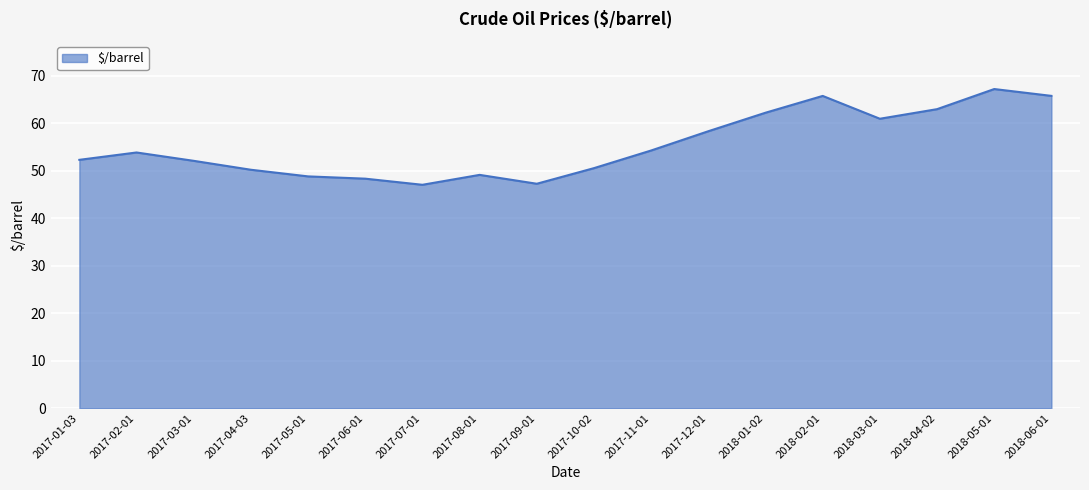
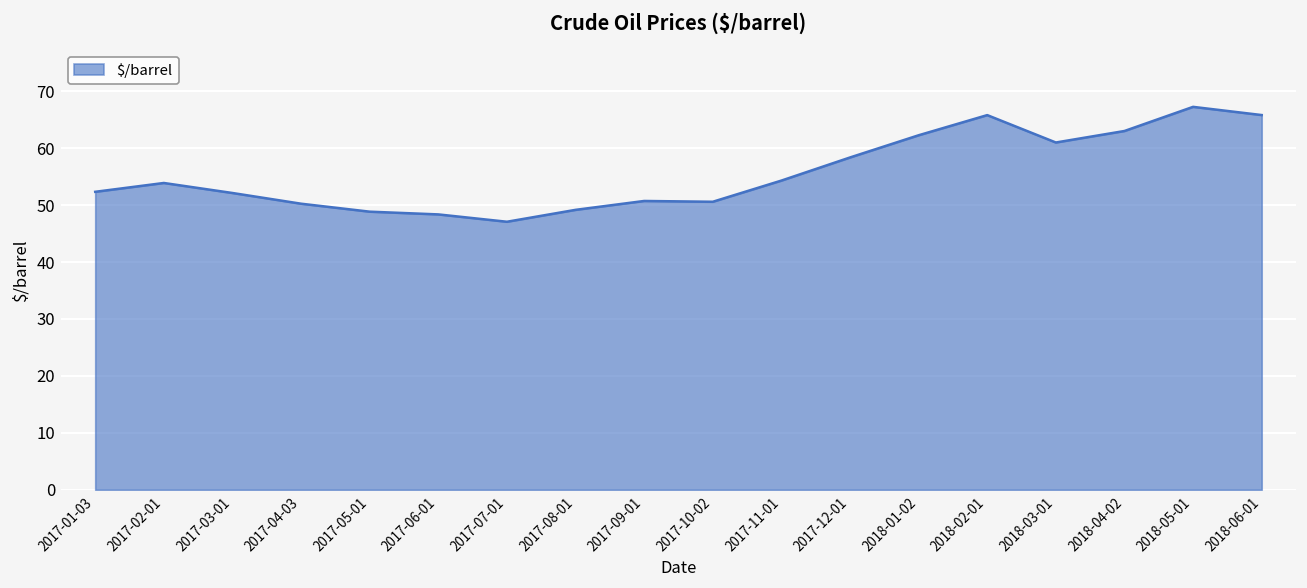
2017-09-01: 47 -> 51
